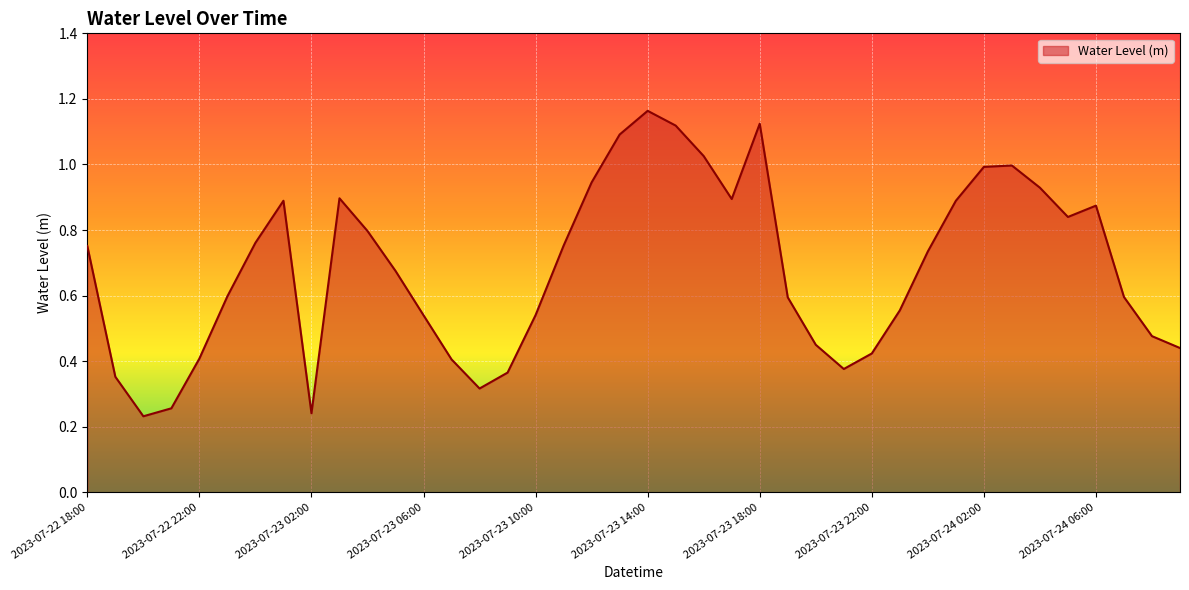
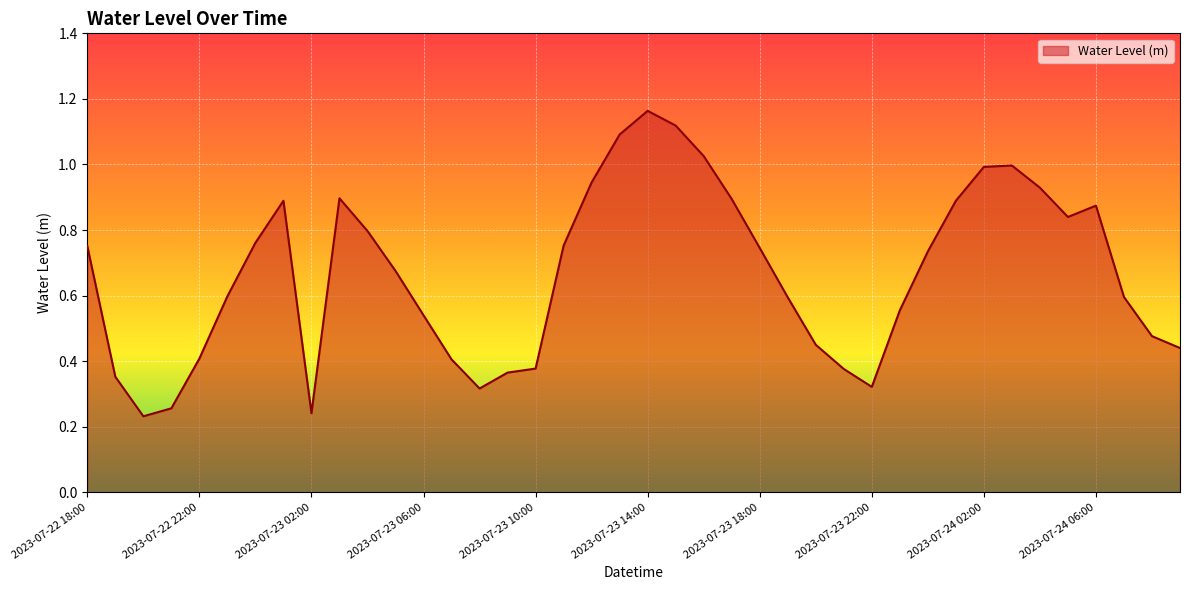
2023-07-23 10:00: 0.54 -> 0.38
2023-07-23 18:00: 1.12 -> 0.75
2023-07-23 22:00: 0.42 -> 0.32
